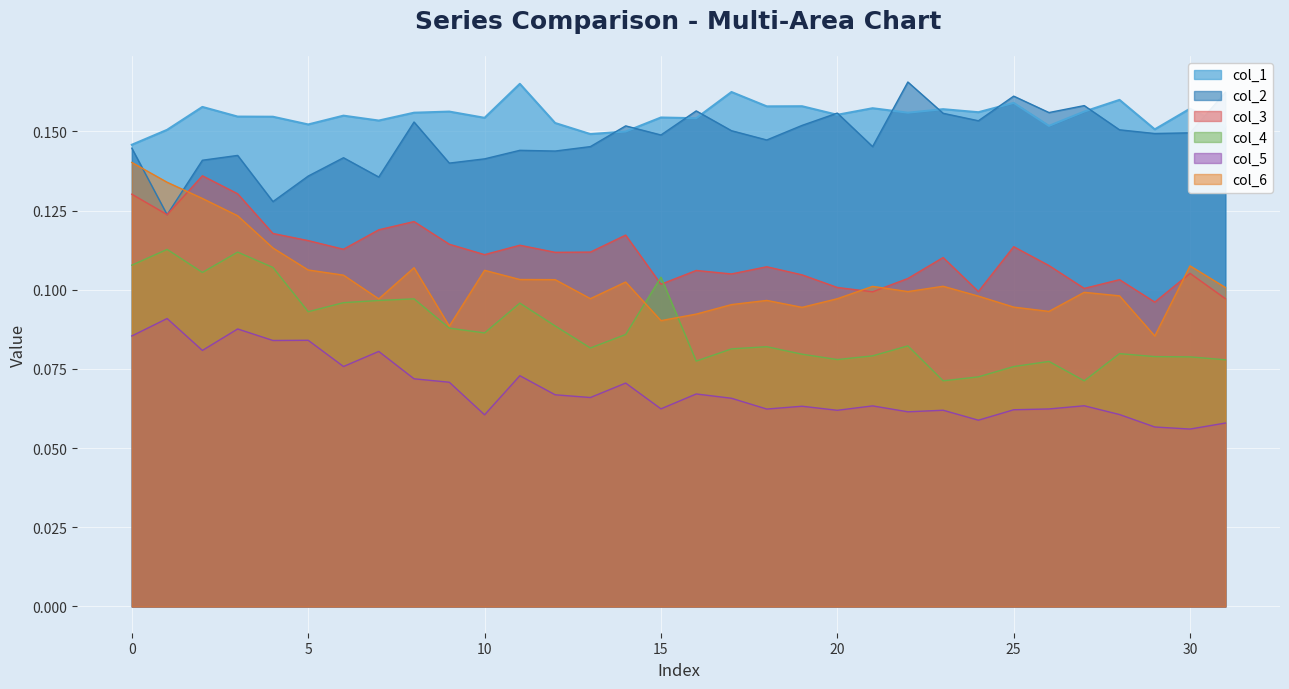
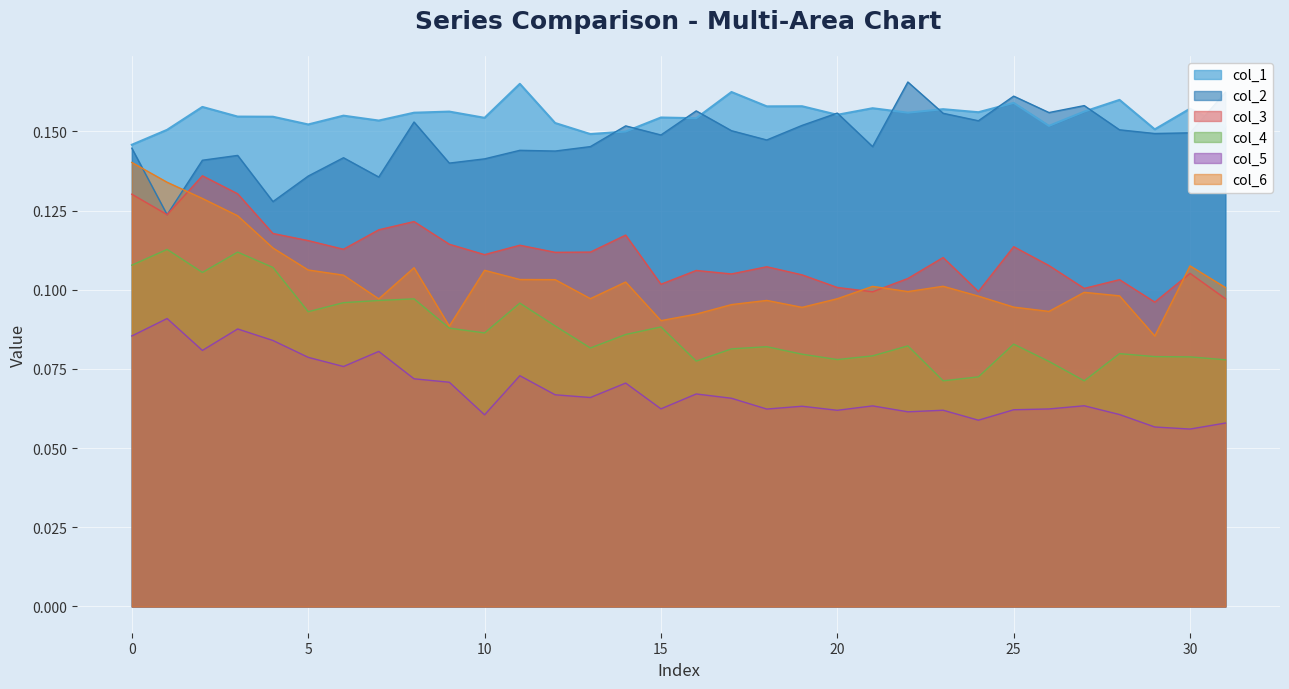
col_5, 5: 0.084 -> 0.079
col_4, 15: 0.104 -> 0.088
col_4, 25: 0.076 -> 0.083
